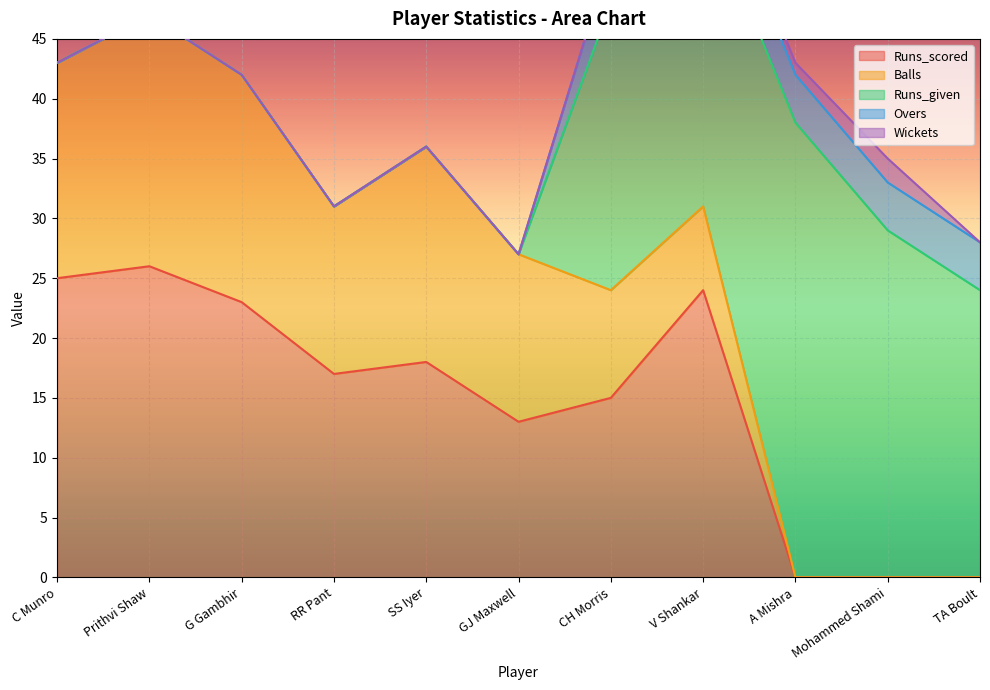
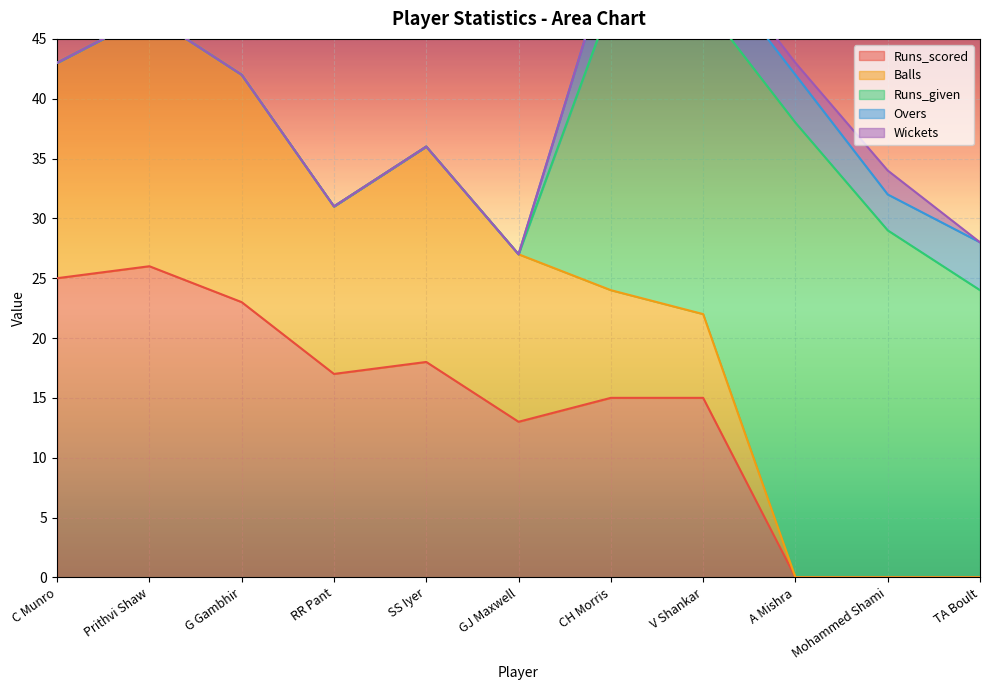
Runs_scored, V Shankar: 24 -> 15
Overs, Mohammed Shami: 4 -> 3
